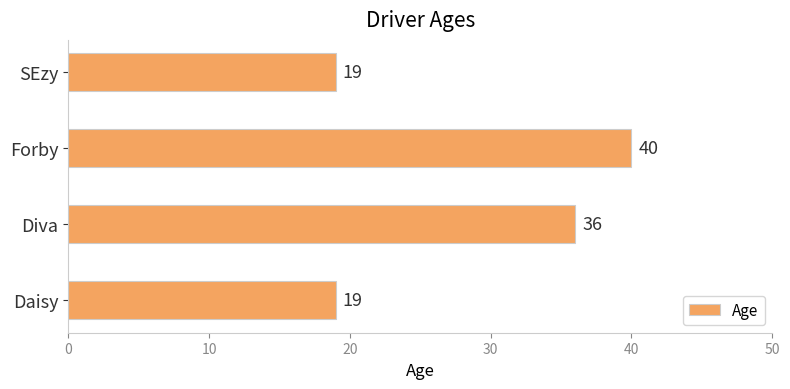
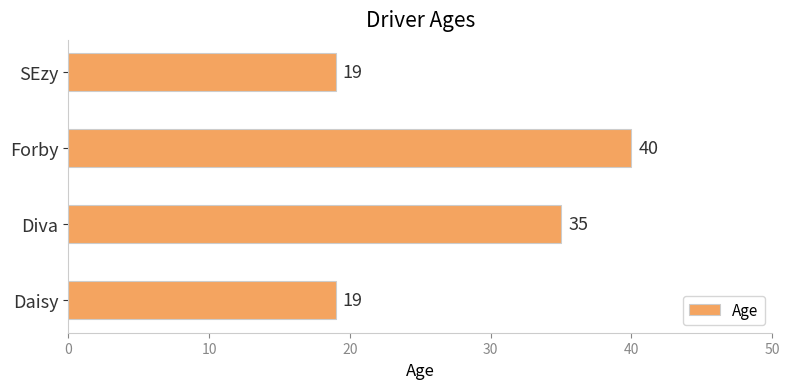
Diva: 36 -> 35
